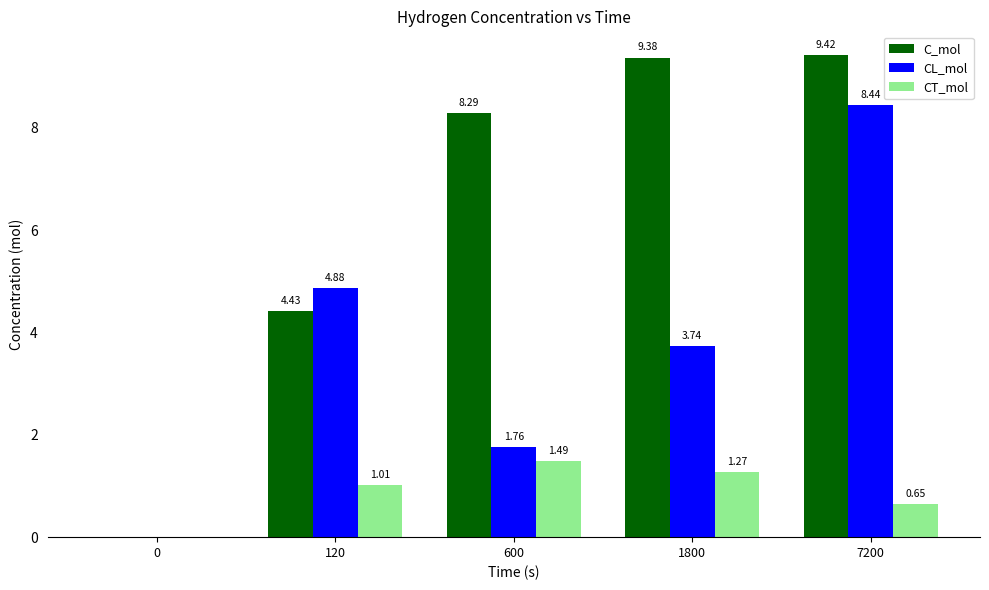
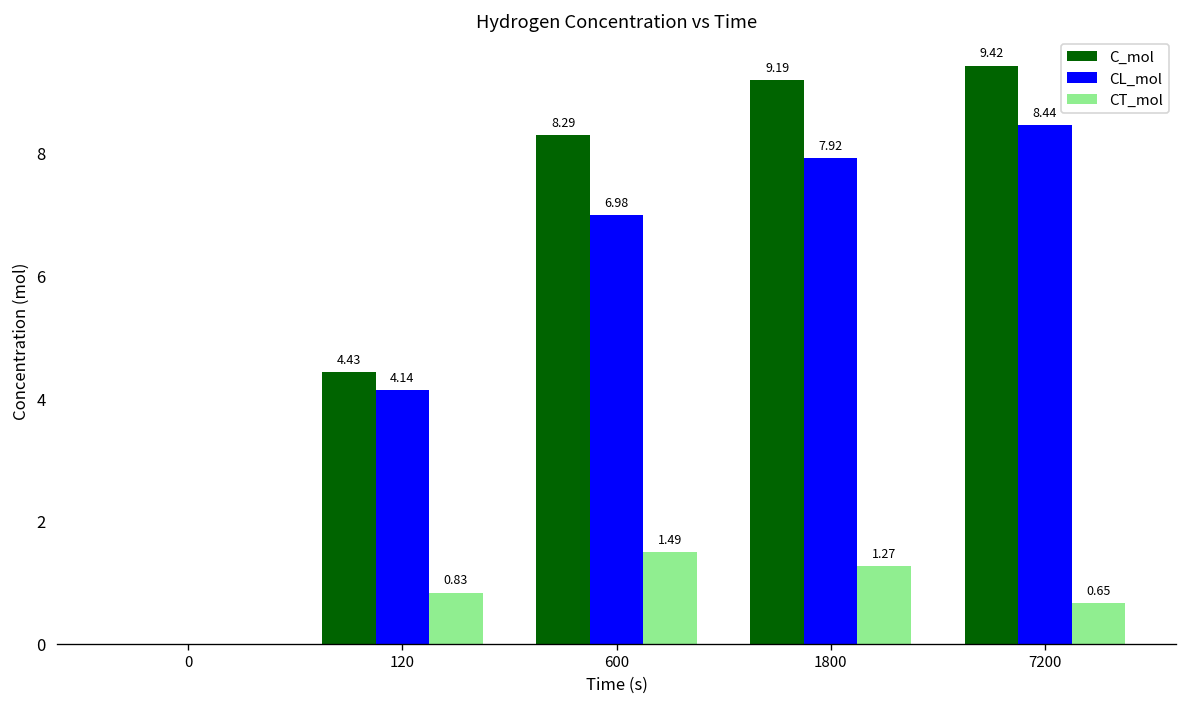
CL_mol, 120: 4.88 -> 4.14
CT_mol, 120: 1.01 -> 0.83
CL_mol, 600: 1.76 -> 6.98
C_mol, 1800: 9.38 -> 9.19
CL_mol, 1800: 3.74 -> 7.92
